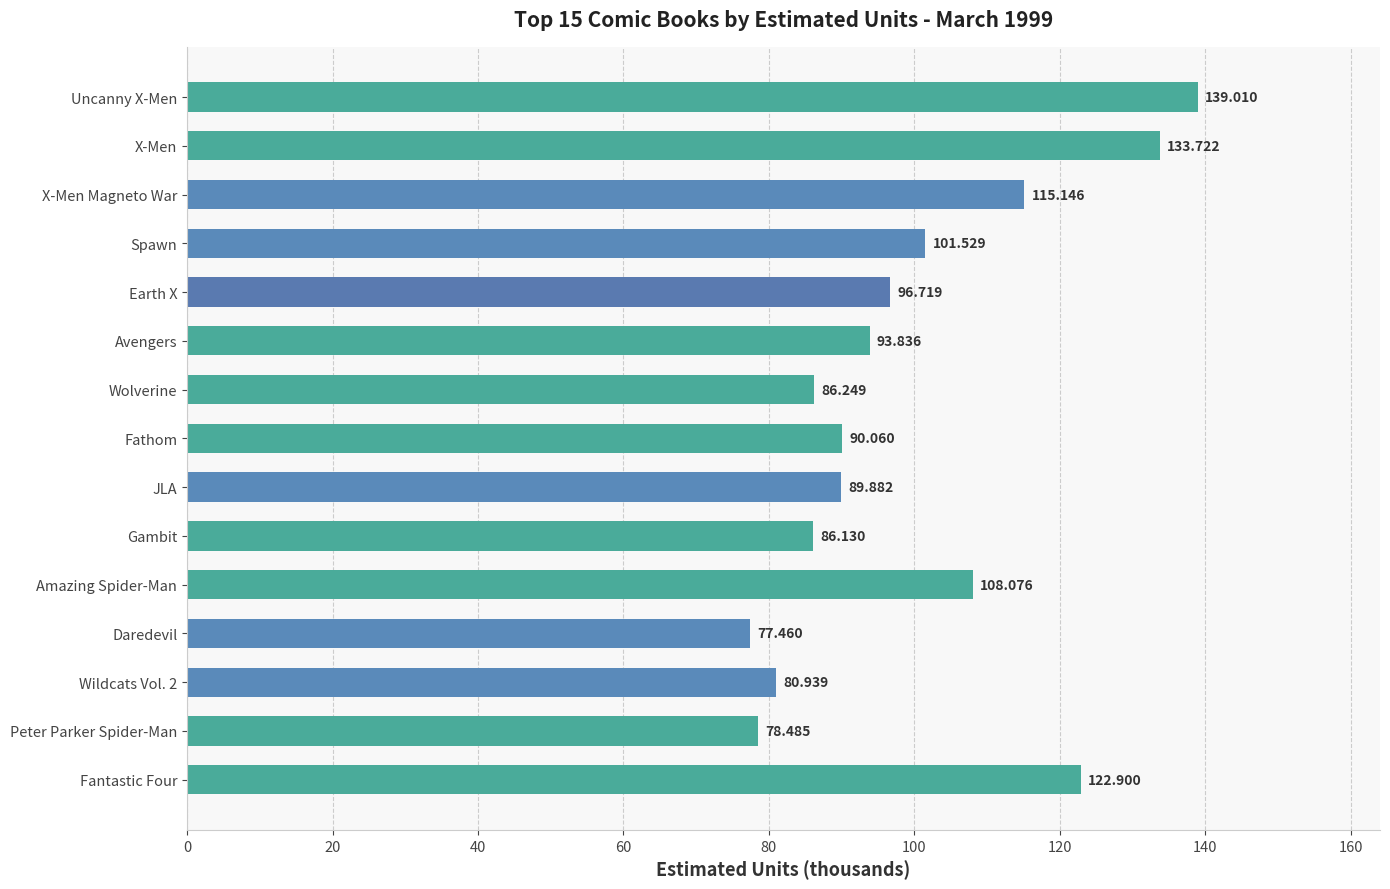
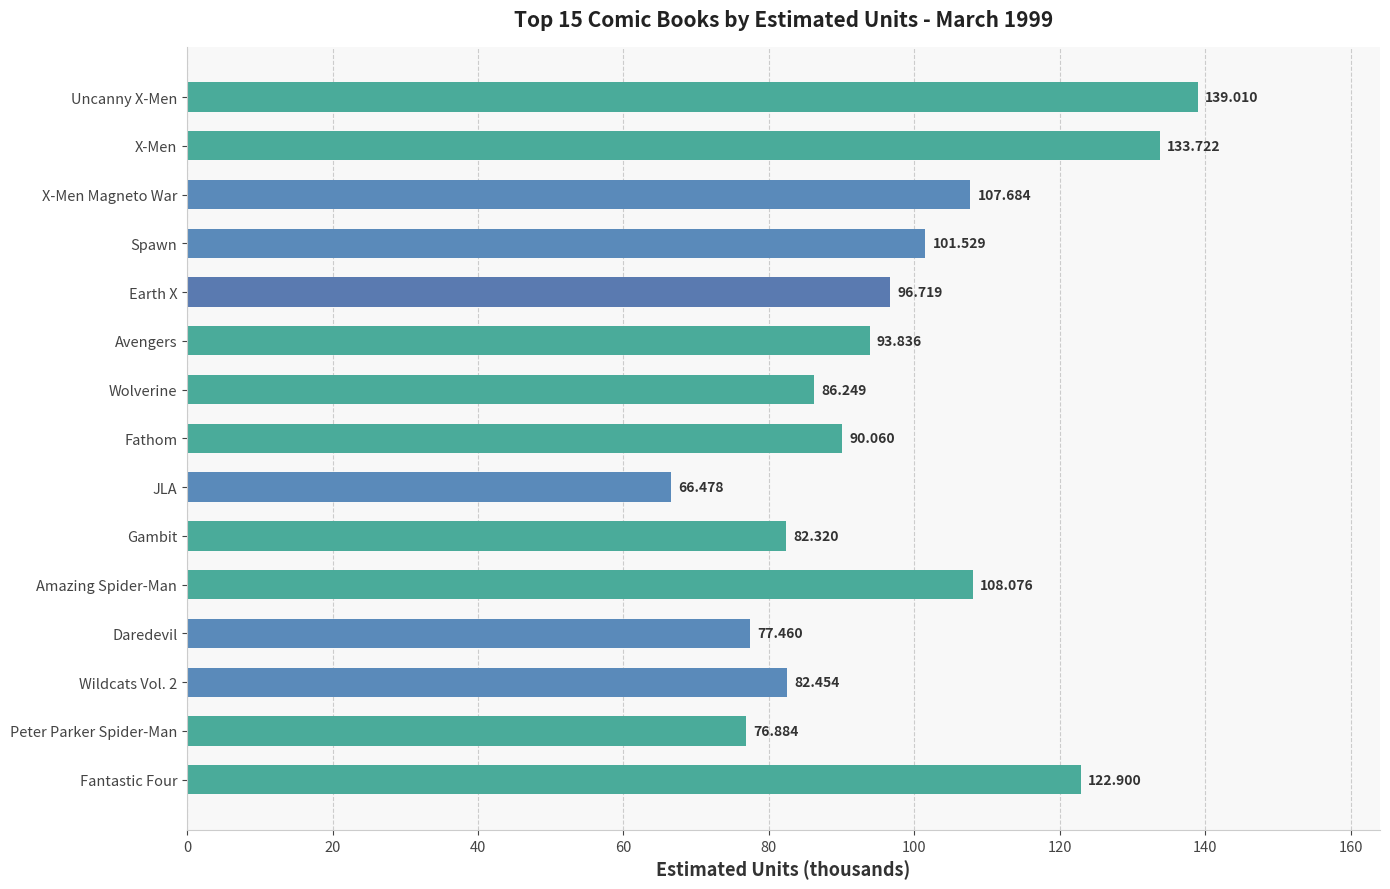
X-Men Magneto War: 115.146 -> 107.684
JLA: 89.882 -> 66.478
Gambit: 86.130 -> 82.320
Wildcats Vol. 2: 80.939 -> 82.454
Peter Parker Spider-Man: 78.485 -> 76.884
